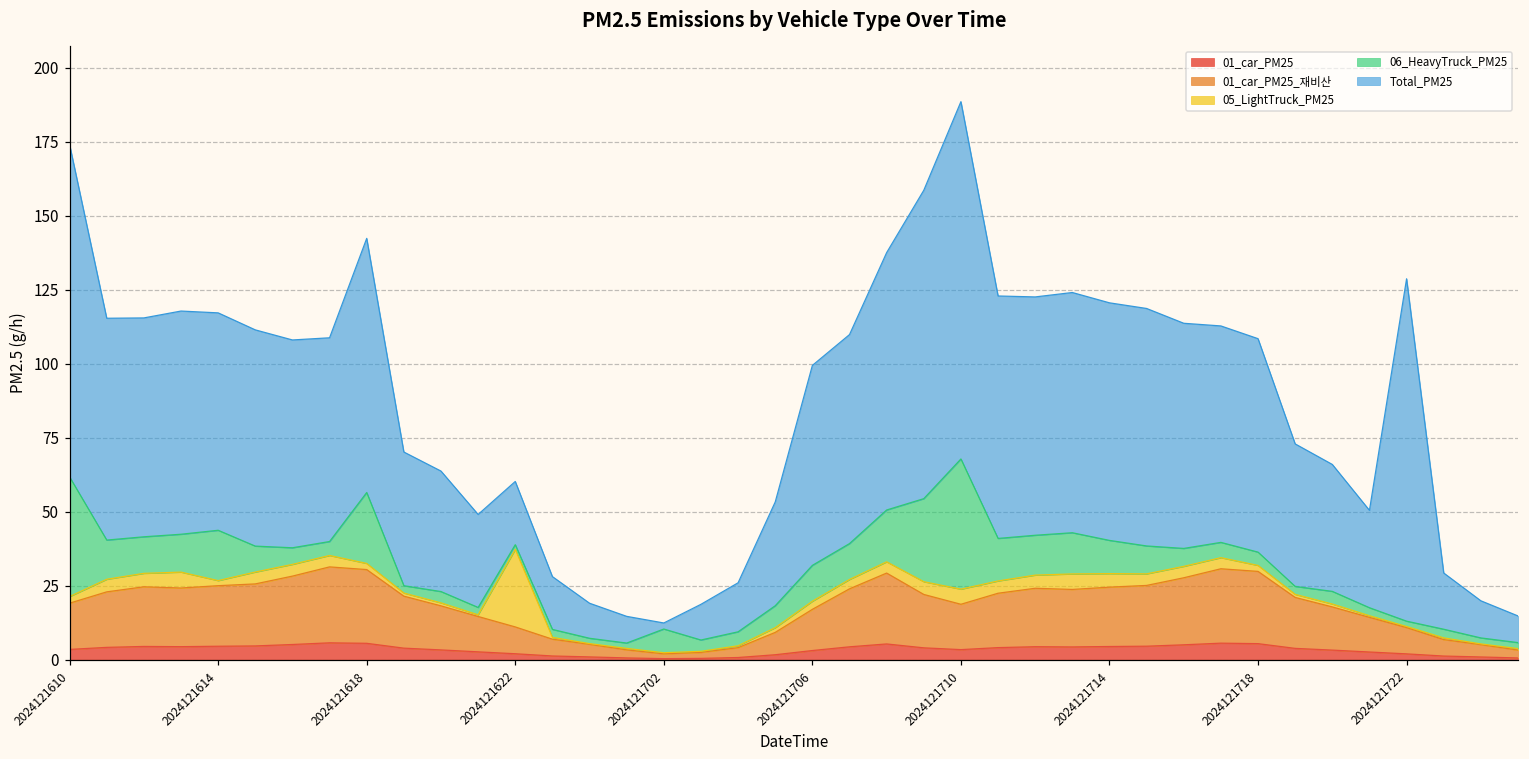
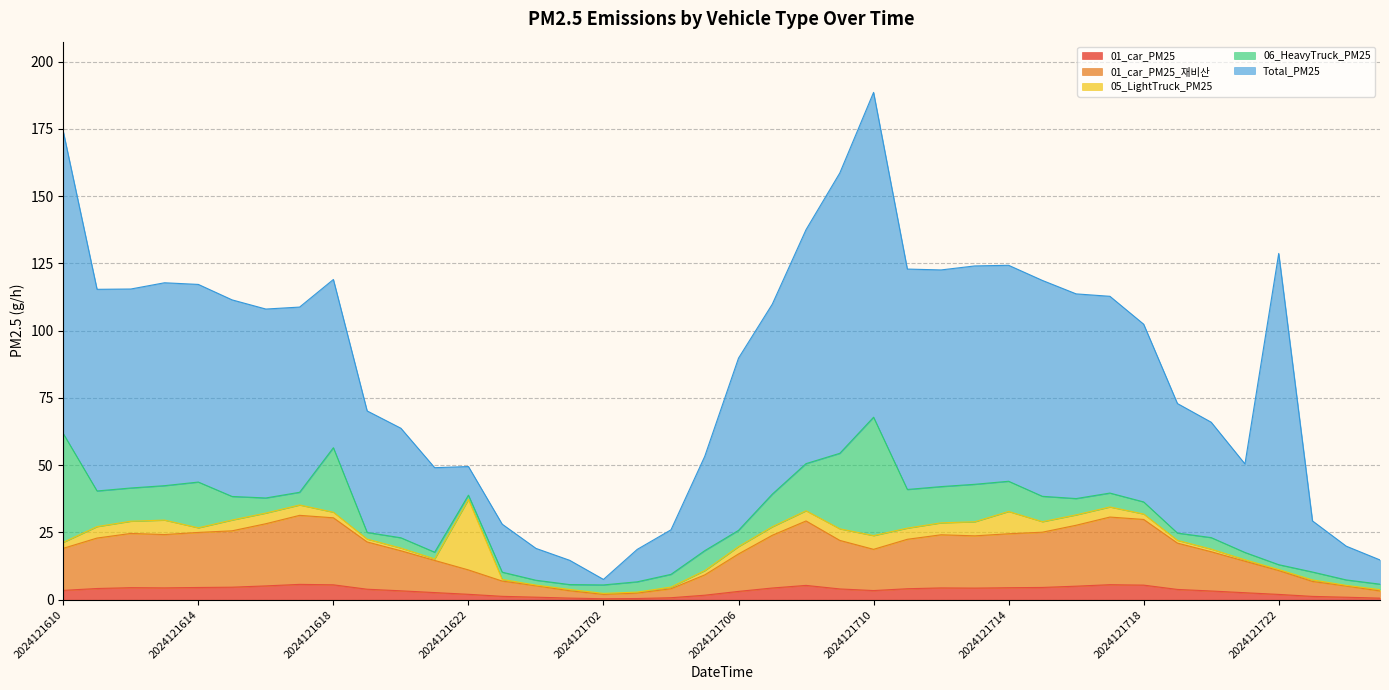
Total_PM25, 2024121618: 86 -> 63
Total_PM25, 2024121622: 21 -> 11
06_HeavyTruck_PM25, 2024121702: 8 -> 3
06_HeavyTruck_PM25, 2024121706: 12 -> 6
Total_PM25, 2024121706: 68 -> 64
05_LightTruck_PM25, 2024121714: 5 -> 8
Total_PM25, 2024121718: 72 -> 66
